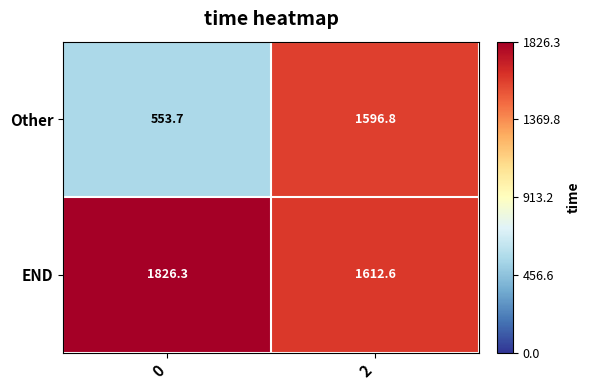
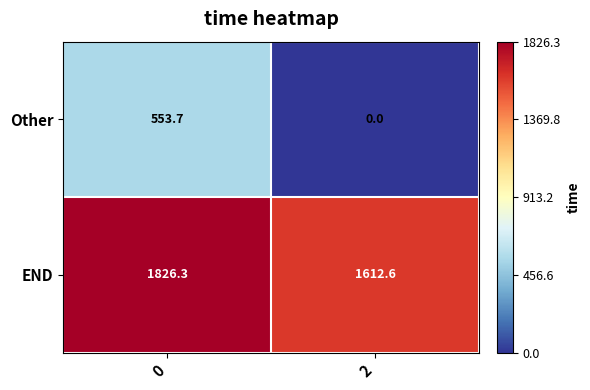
Other, 2: 1596.8 -> 0.0
